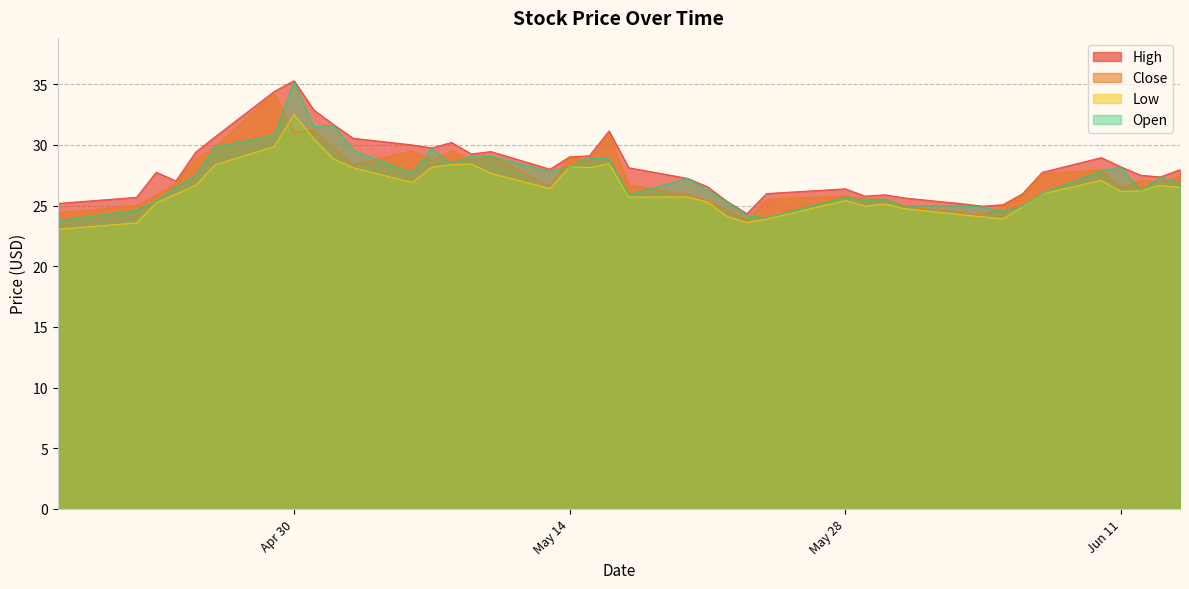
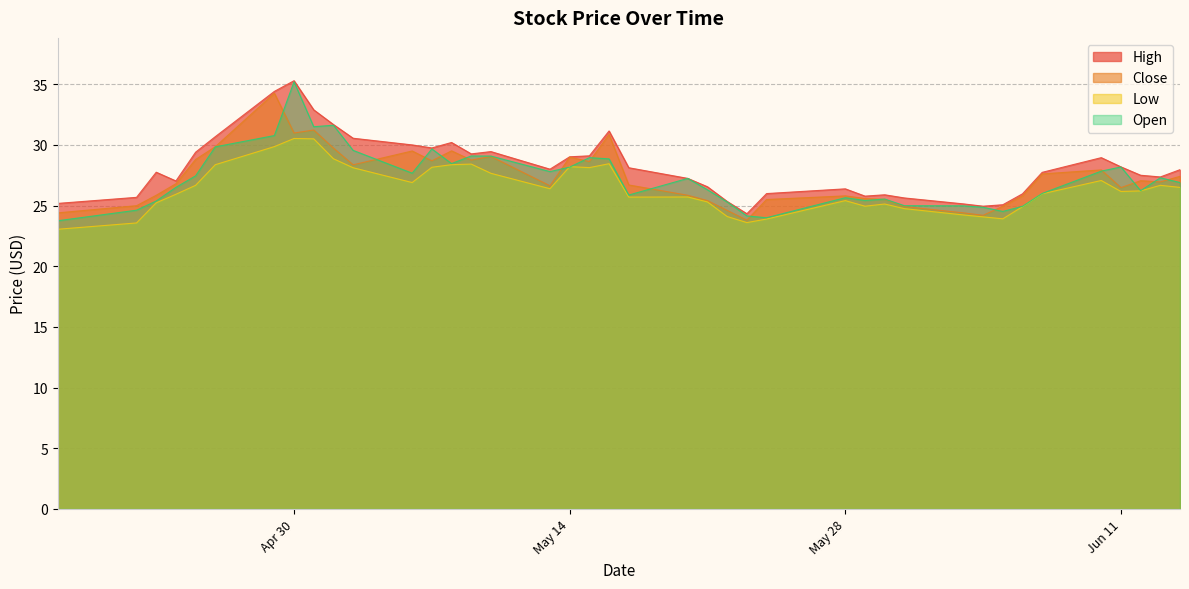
Low, Apr 30: 32.5 -> 30.5
